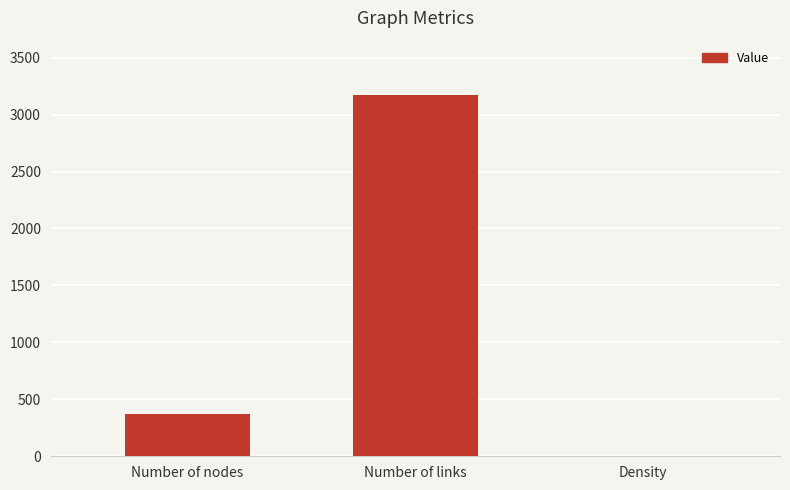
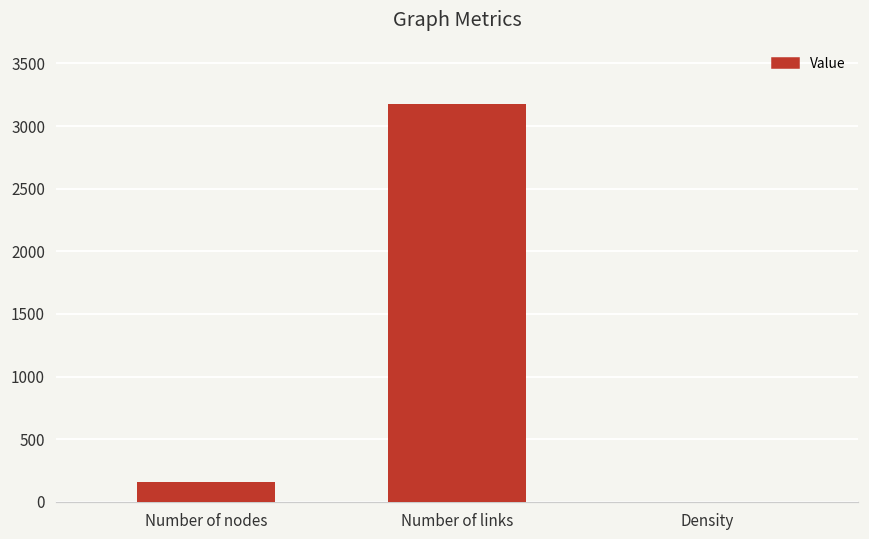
Number of nodes: 370 -> 160
